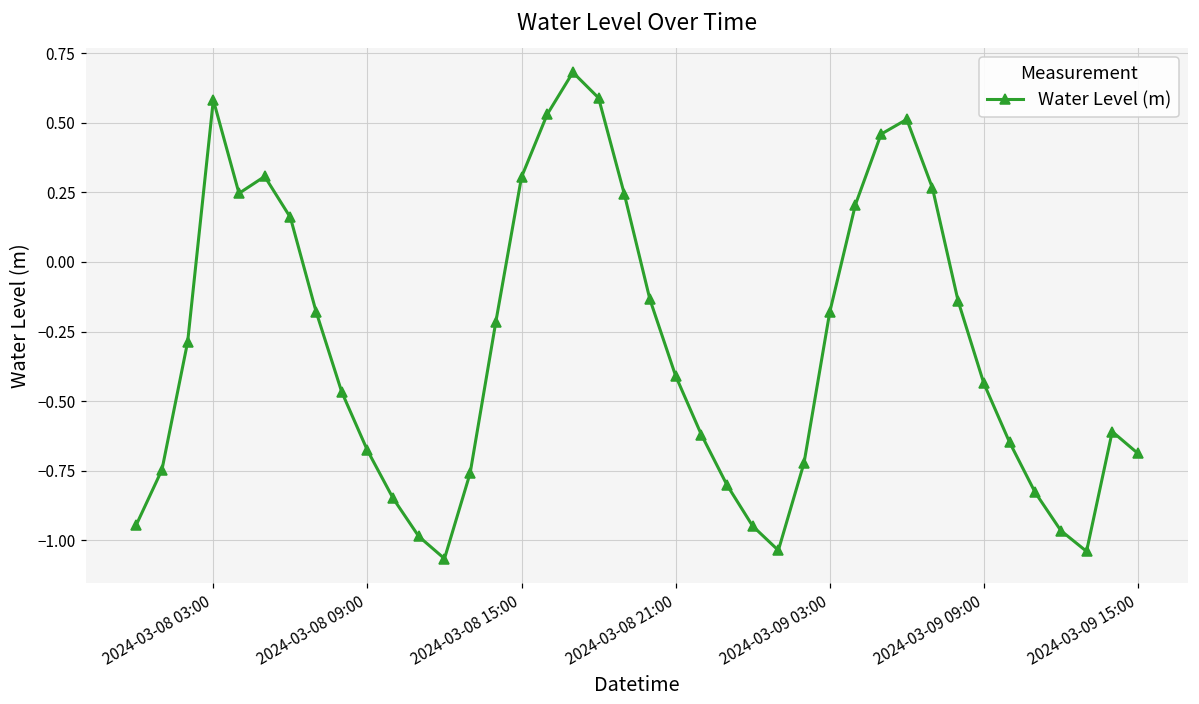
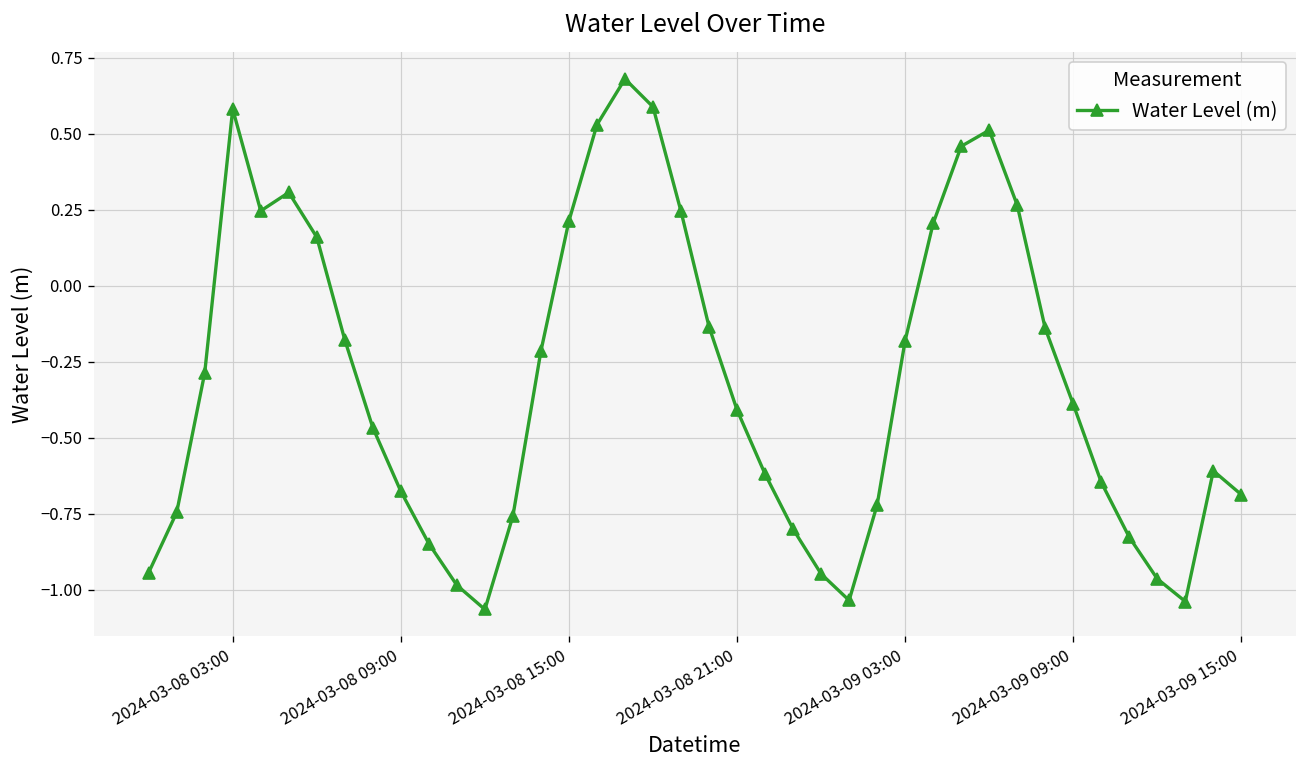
2024-03-08 15:00: 0.30 -> 0.21
2024-03-09 09:00: -0.44 -> -0.39
